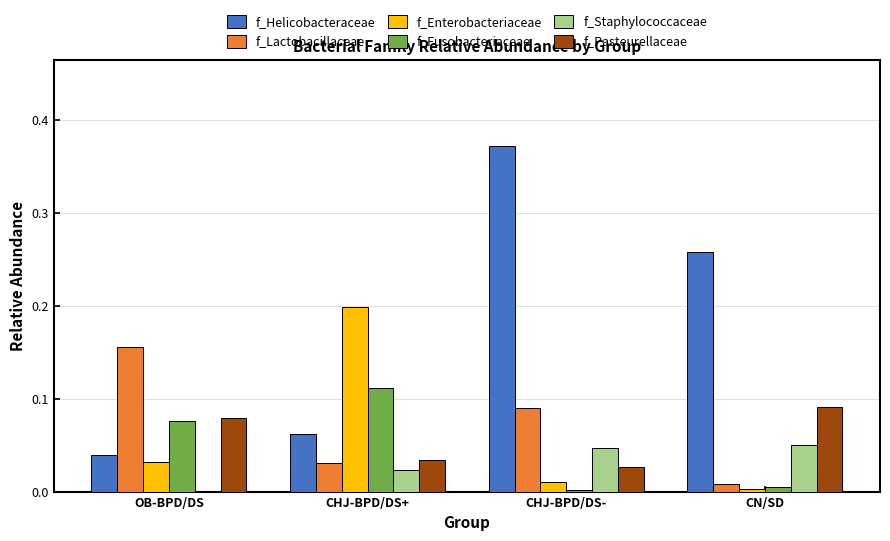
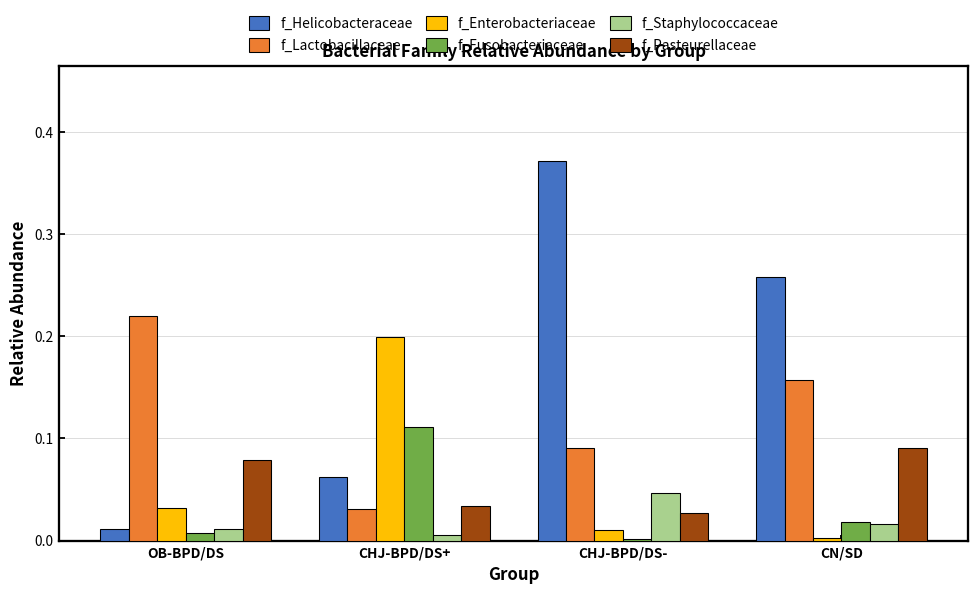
f_Helicobacteraceae, OB-BPD/DS: 0.04 -> 0.01
f_Lactobacillaceae, OB-BPD/DS: 0.16 -> 0.22
f_Fusobacteriaceae, OB-BPD/DS: 0.08 -> 0.01
f_Staphylococcaceae, OB-BPD/DS: 0.00 -> 0.01
f_Staphylococcaceae, CHJ-BPD/DS+: 0.02 -> 0.01
f_Lactobacillaceae, CN/SD: 0.01 -> 0.16
f_Fusobacteriaceae, CN/SD: 0.01 -> 0.02
f_Staphylococcaceae, CN/SD: 0.05 -> 0.02
